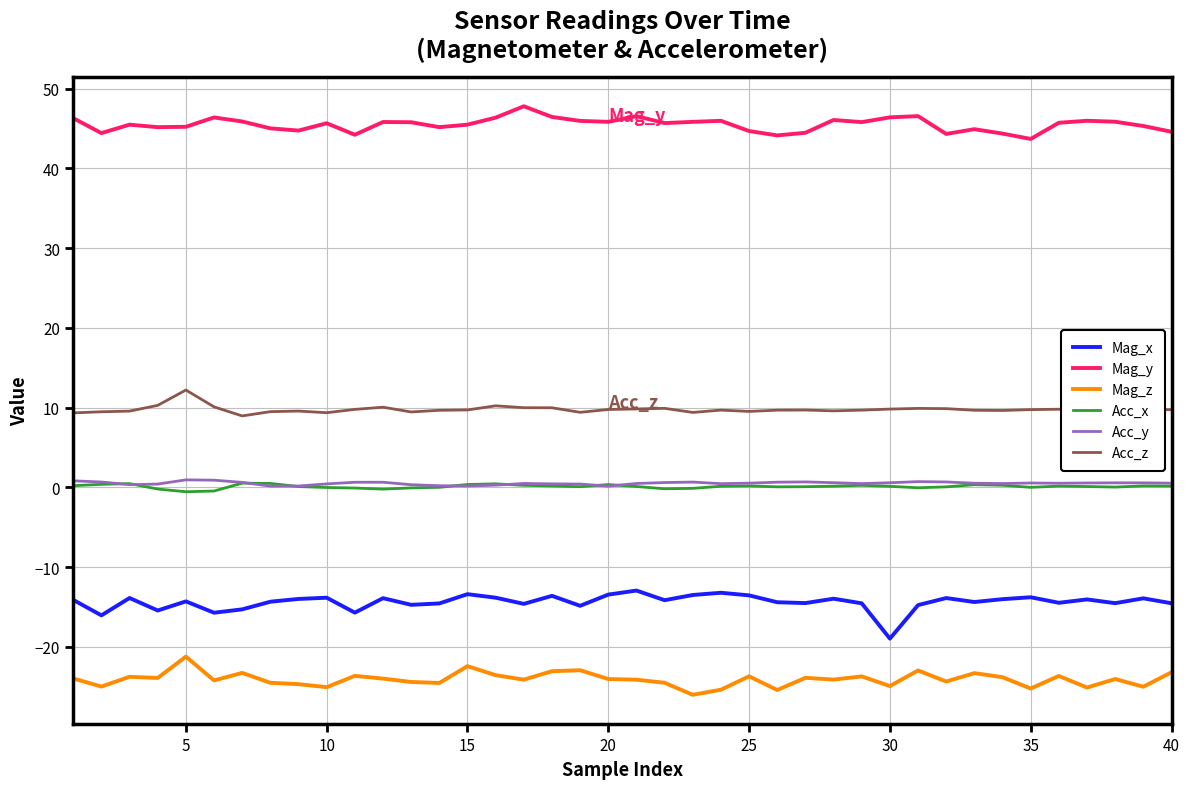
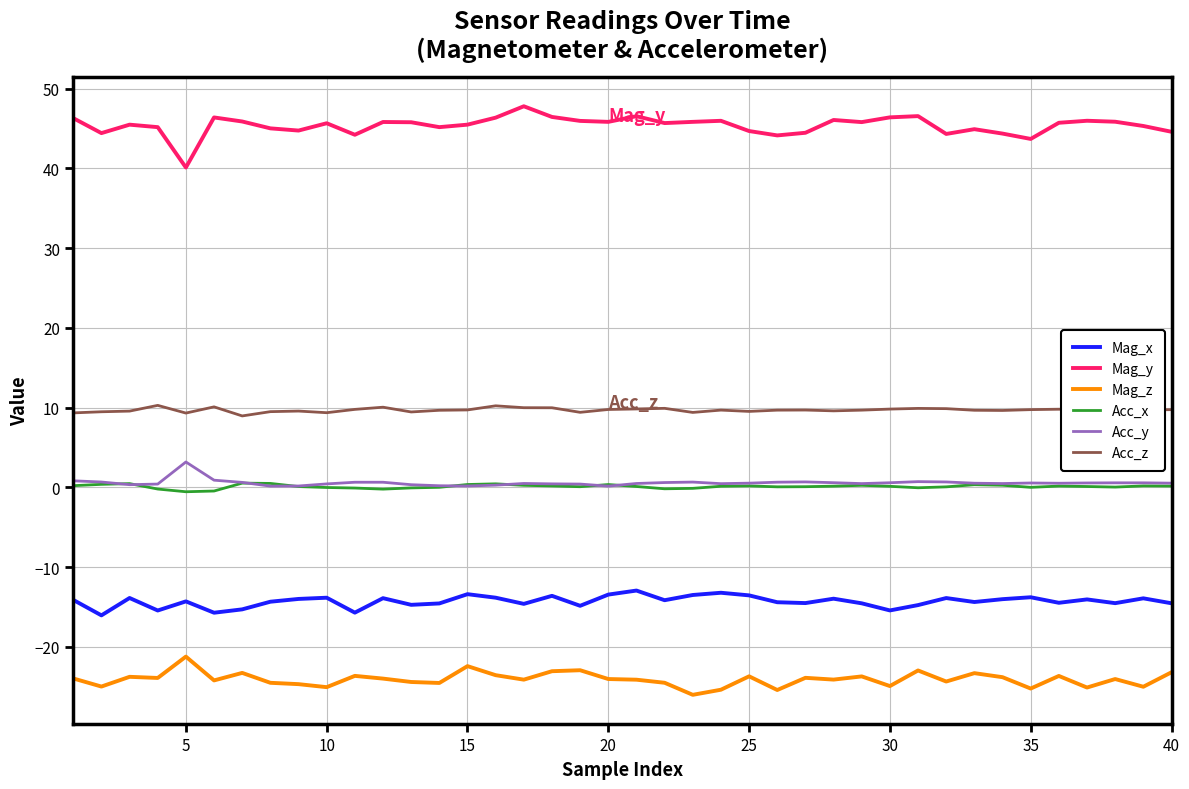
Mag_y, 5: 45 -> 40
Acc_y, 5: 1 -> 3
Acc_z, 5: 12 -> 9
Mag_x, 30: -19 -> -15
